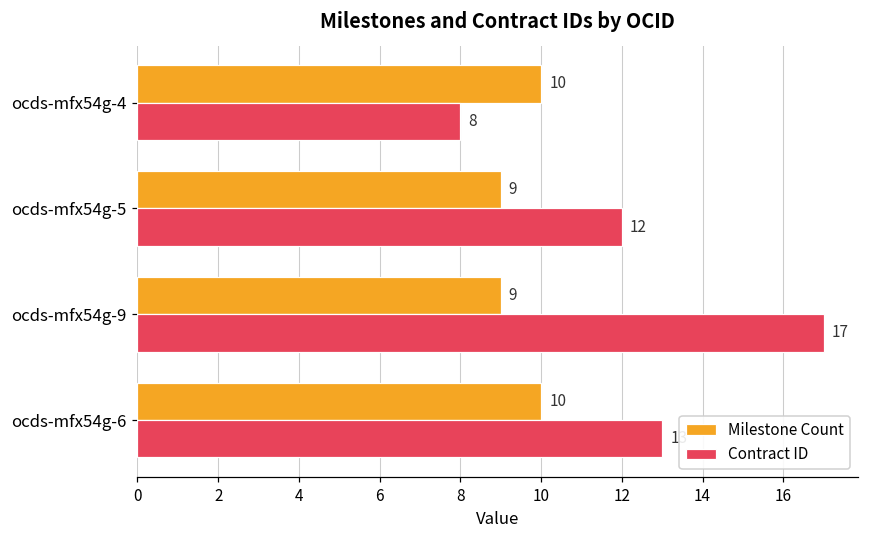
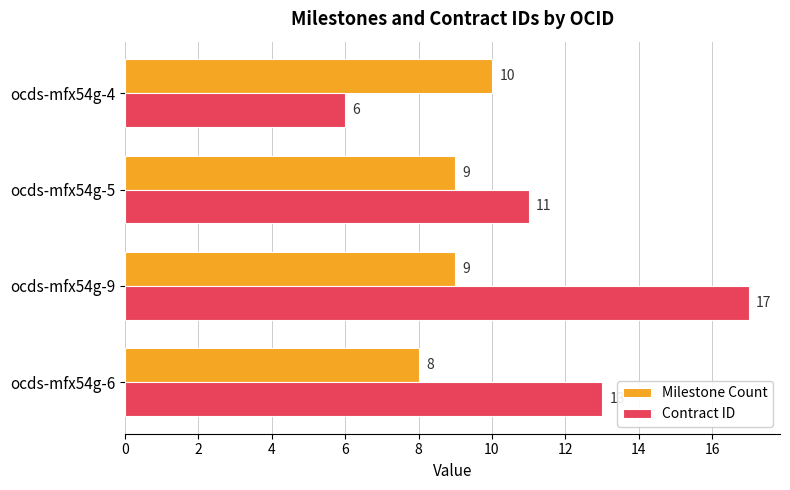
Contract ID, ocds-mfx54g-4: 8 -> 6
Contract ID, ocds-mfx54g-5: 12 -> 11
Milestone Count, ocds-mfx54g-6: 10 -> 8
